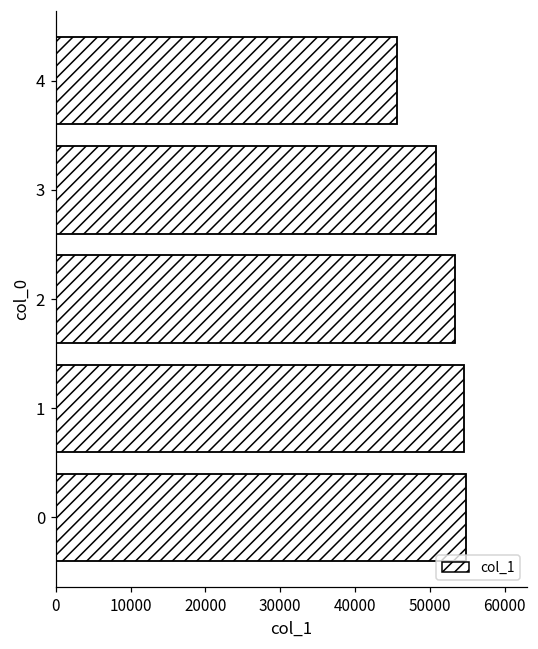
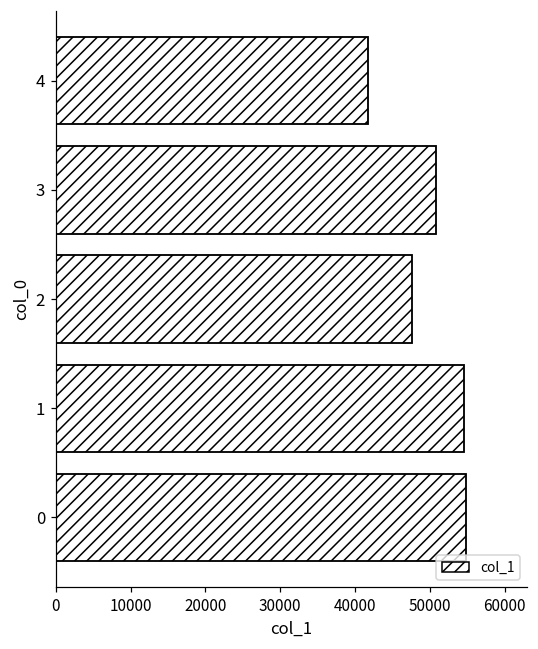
4: 46000 -> 42000
2: 53000 -> 48000
